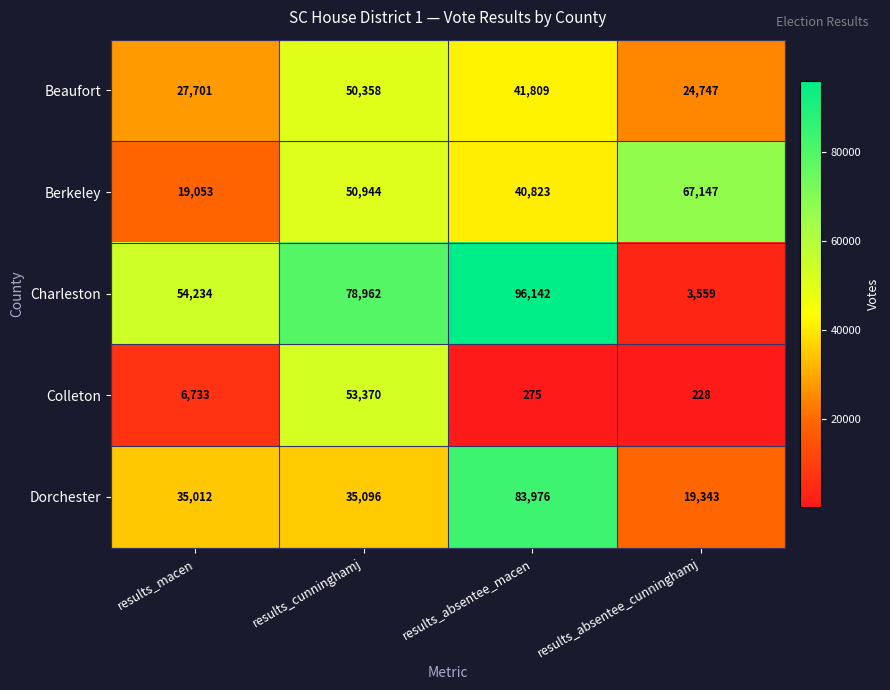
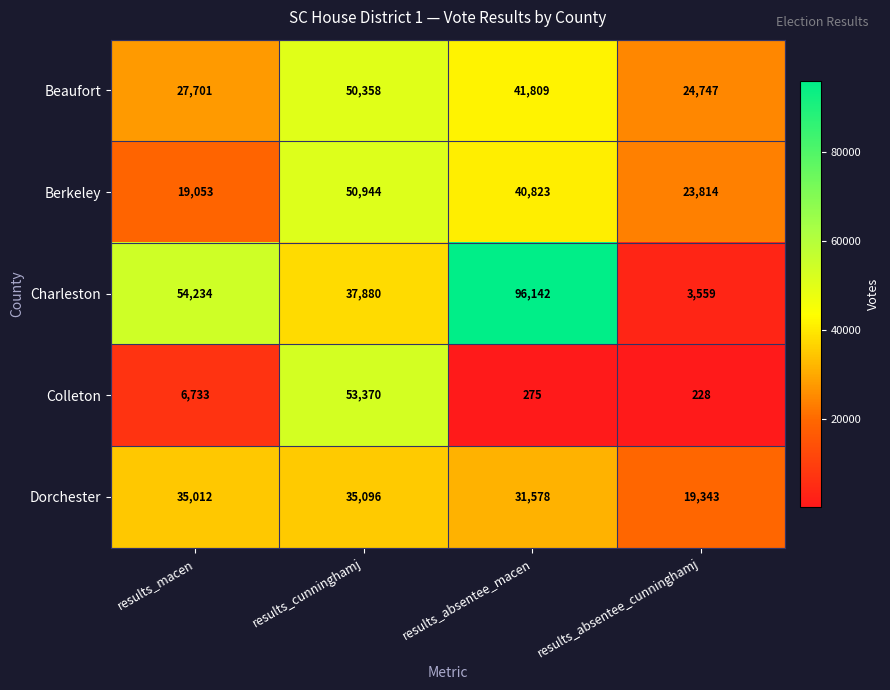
Berkeley, results_absentee_cunninghamj: 67,147 -> 23,814
Charleston, results_cunninghamj: 78,962 -> 37,880
Dorchester, results_absentee_macen: 83,976 -> 31,578
